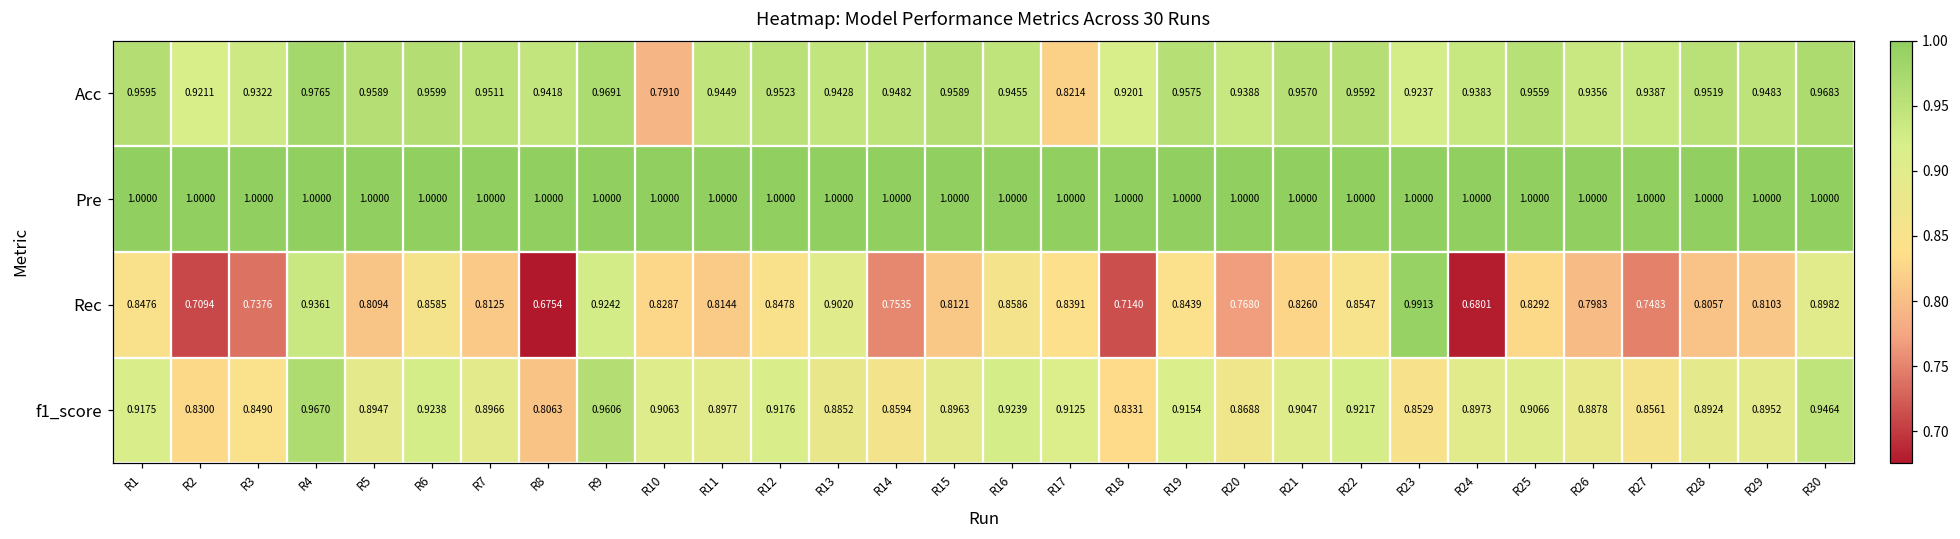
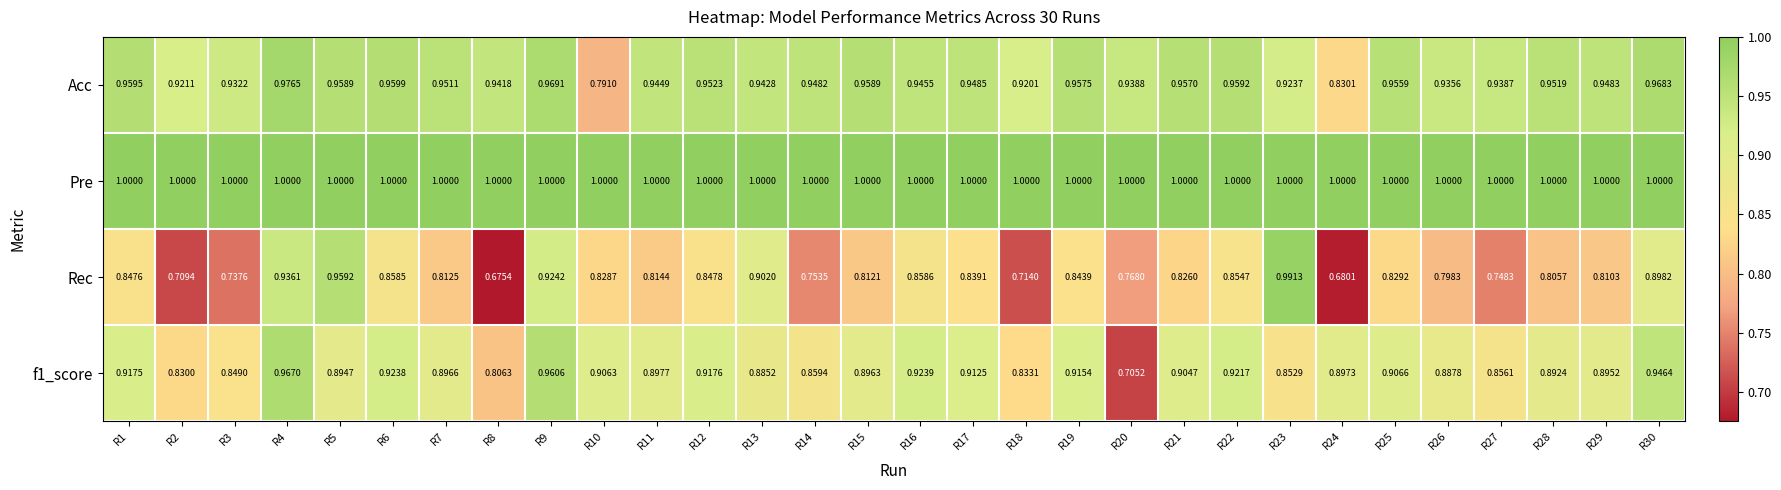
Acc, R17: 0.8214 -> 0.9485
Acc, R24: 0.9383 -> 0.8301
Rec, R5: 0.8094 -> 0.9592
f1_score, R20: 0.8688 -> 0.7052
